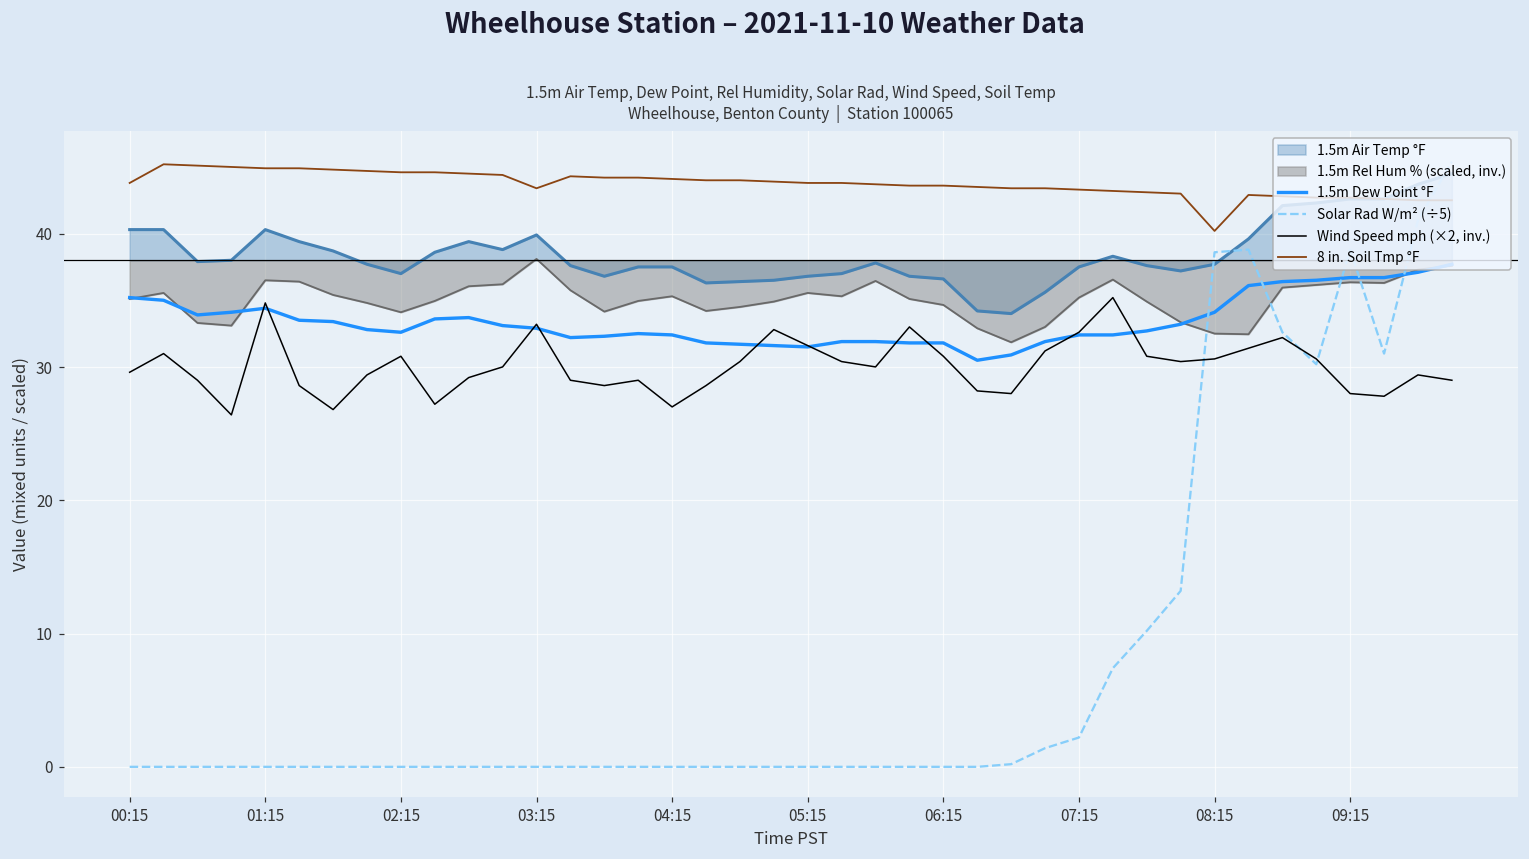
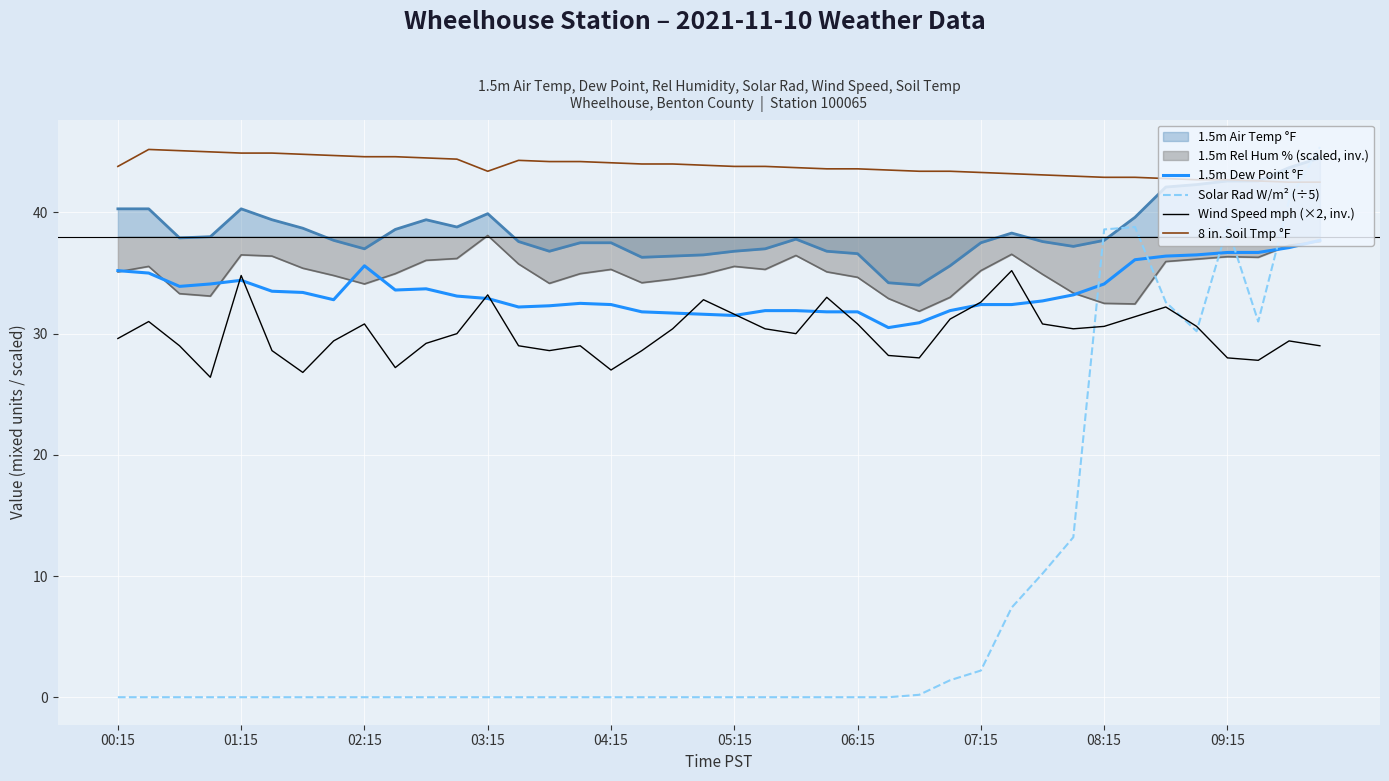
1.5m Dew Point °F, 02:15: 32.6 -> 35.6
8 in. Soil Tmp °F, 08:15: 40.2 -> 42.9
